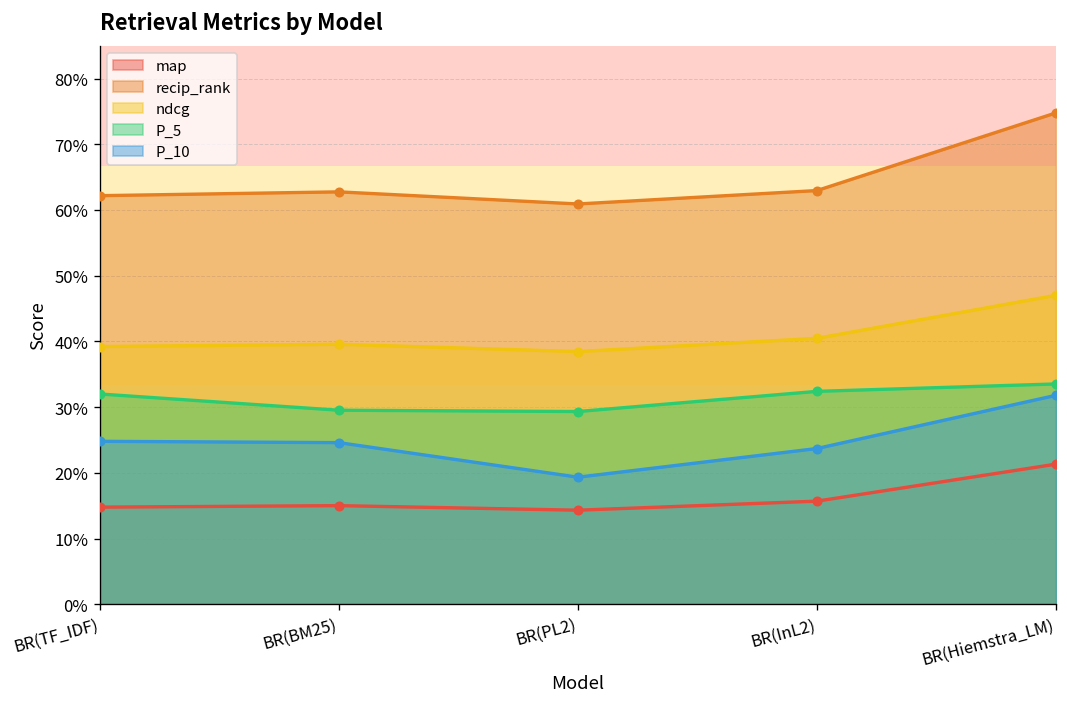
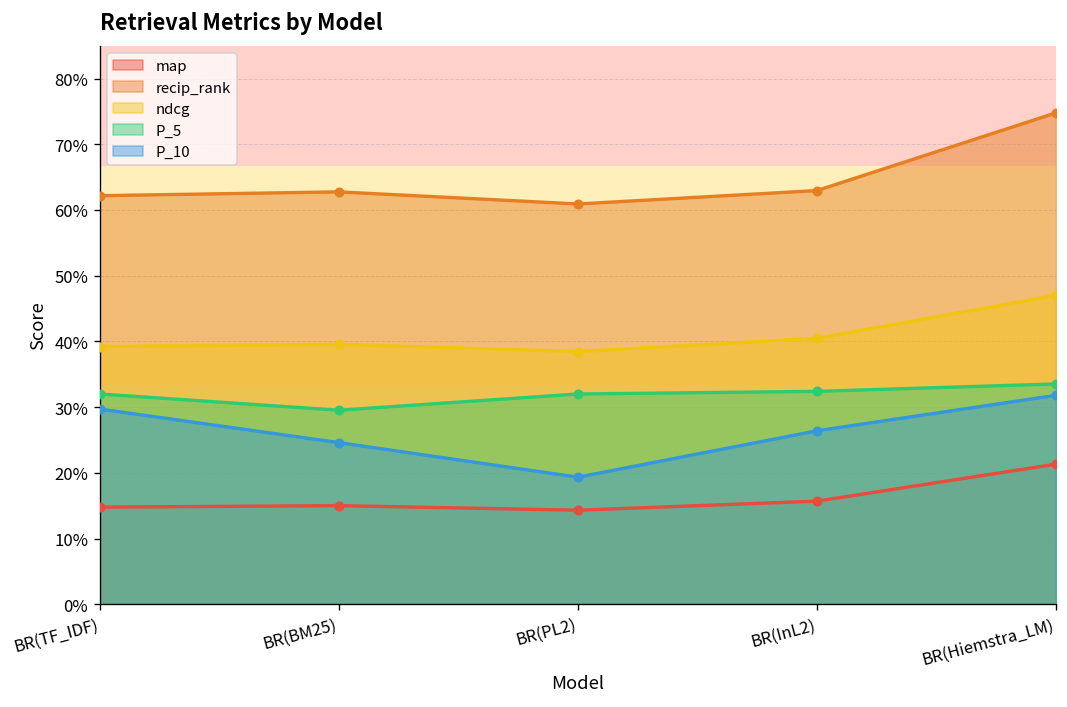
P_10, BR(TF_IDF): 25% -> 30%
P_5, BR(PL2): 29% -> 32%
P_10, BR(InL2): 24% -> 26%
